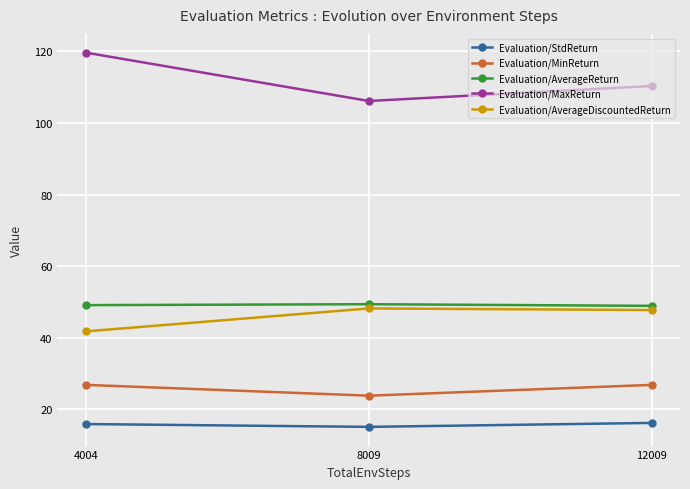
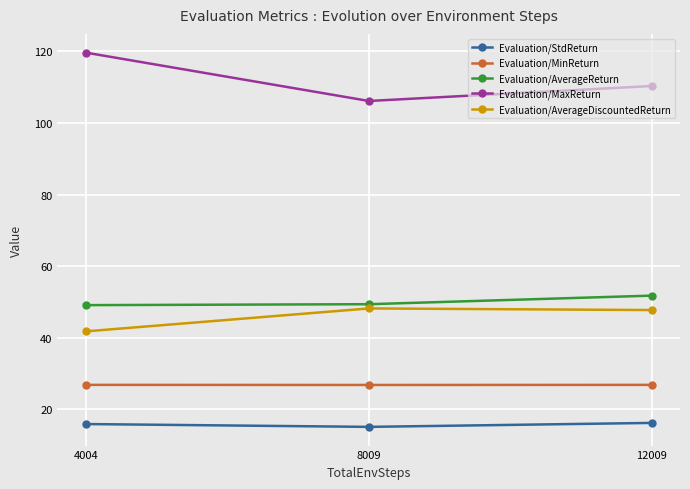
Evaluation/MinReturn, 8009: 24 -> 27
Evaluation/AverageReturn, 12009: 49 -> 52
